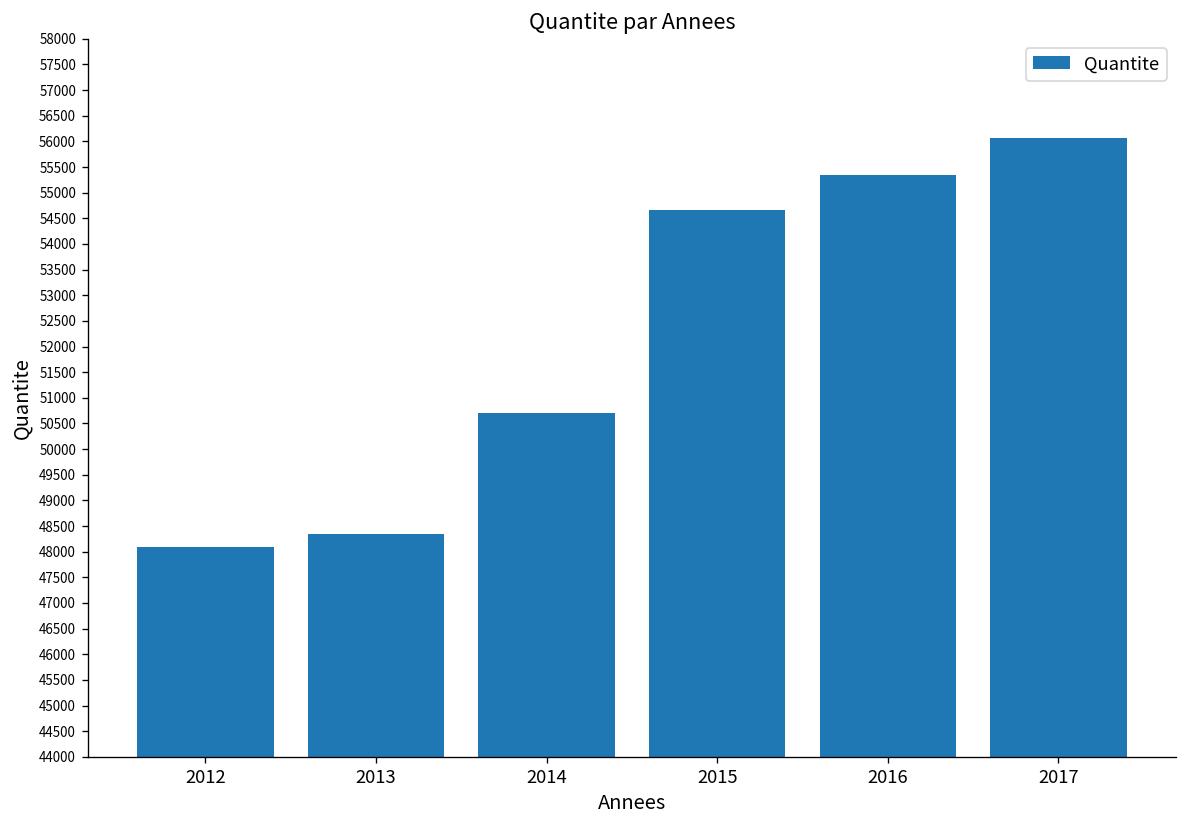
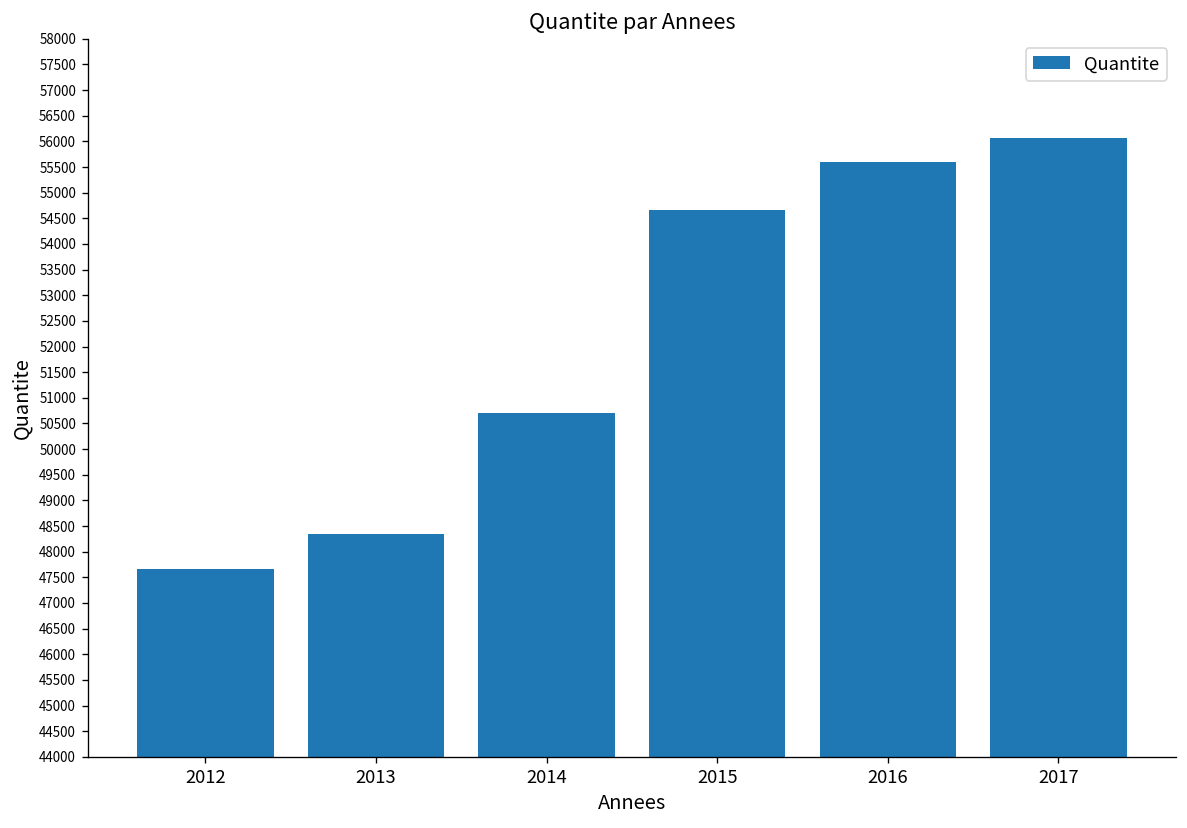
2012: 48100 -> 47700
2016: 55300 -> 55600
